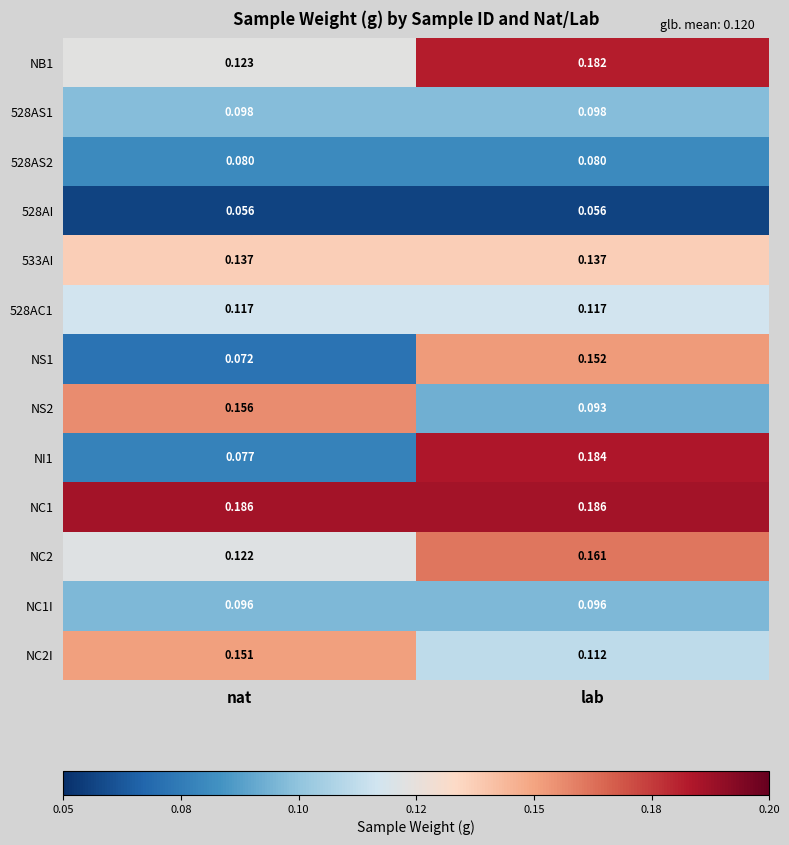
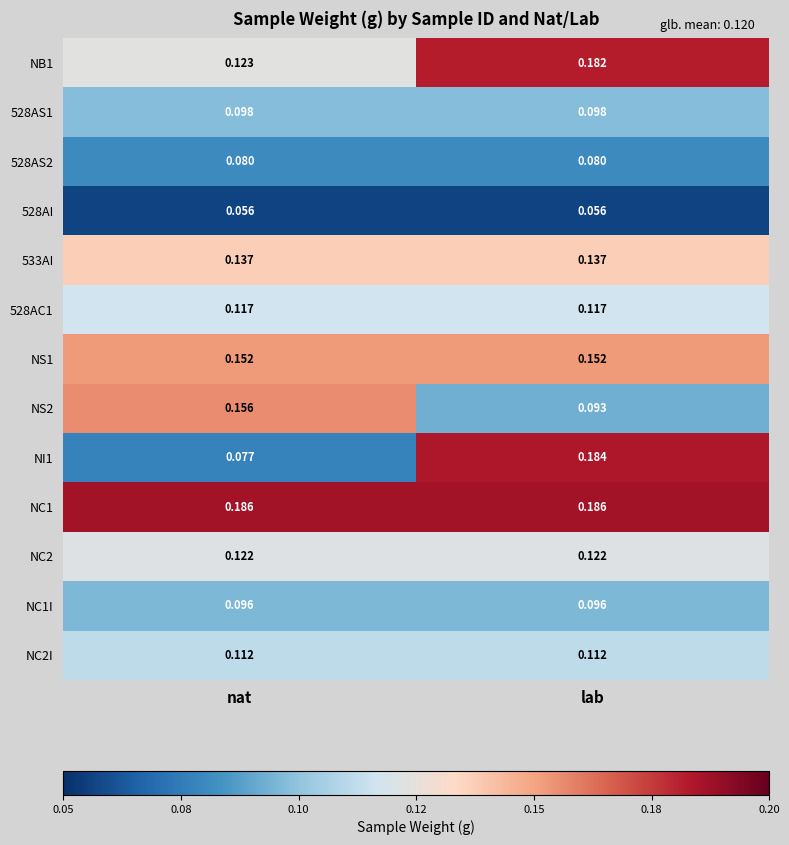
NS1, nat: 0.072 -> 0.152
NC2, lab: 0.161 -> 0.122
NC2I, nat: 0.151 -> 0.112
